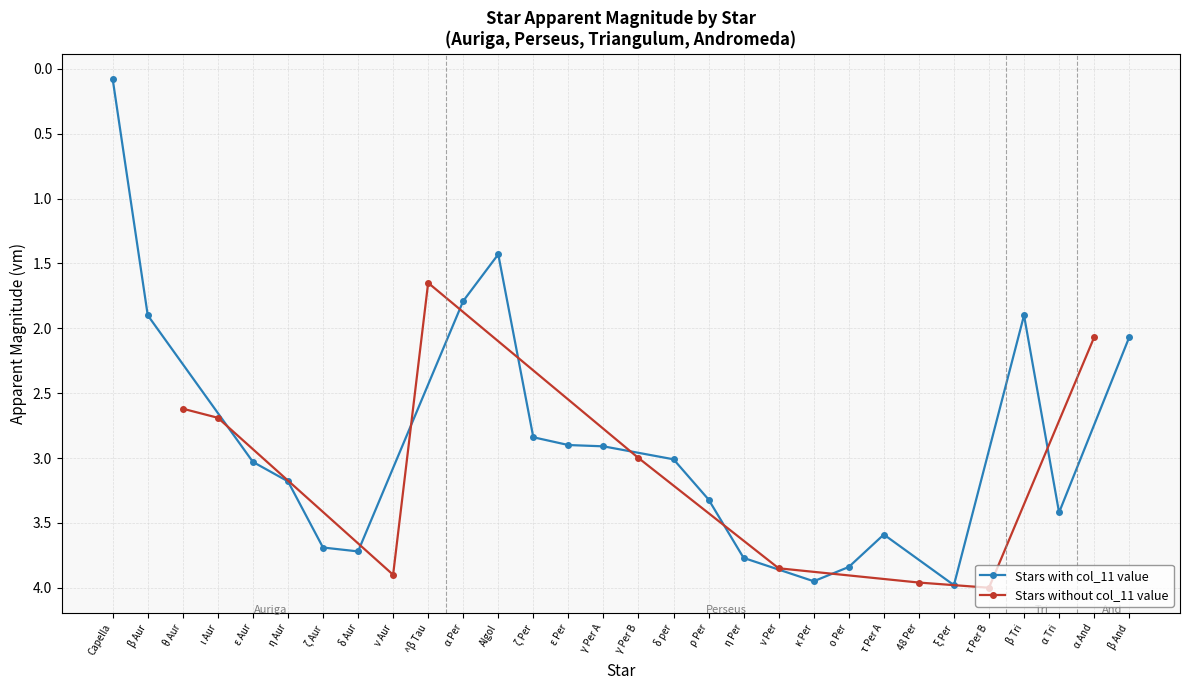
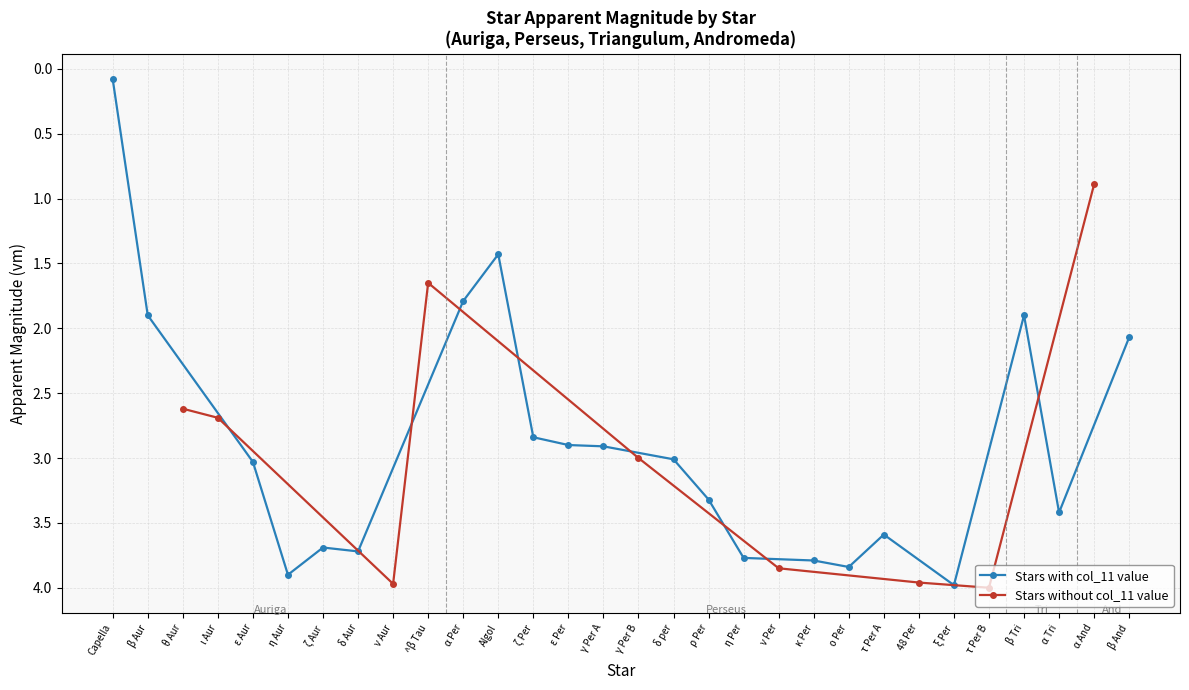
Stars with col_11 value, η Aur: 3.18 -> 3.90
Stars without col_11 value, ν Aur: 3.90 -> 3.97
Stars with col_11 value, κ Per: 3.95 -> 3.79
Stars without col_11 value, α And: 2.07 -> 0.89
